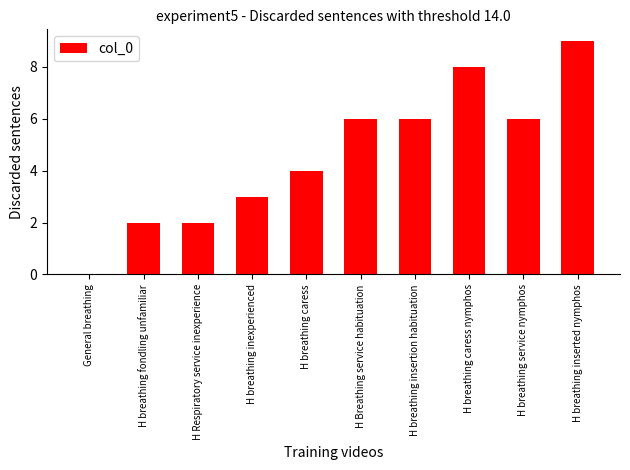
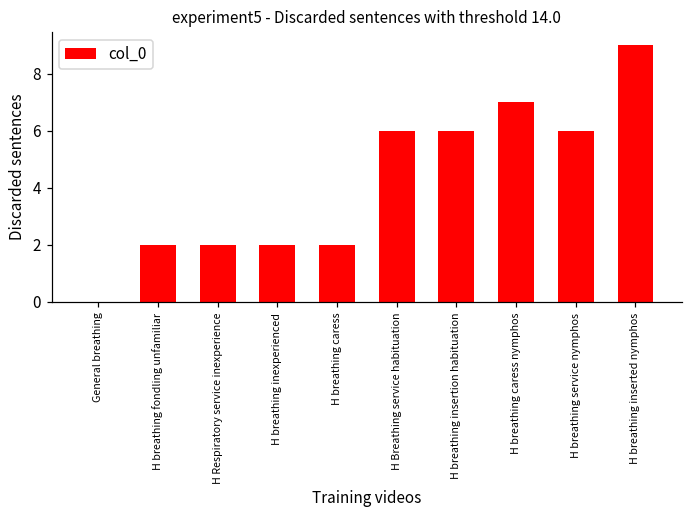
H breathing inexperienced: 3 -> 2
H breathing caress: 4 -> 2
H breathing caress nymphos: 8 -> 7
